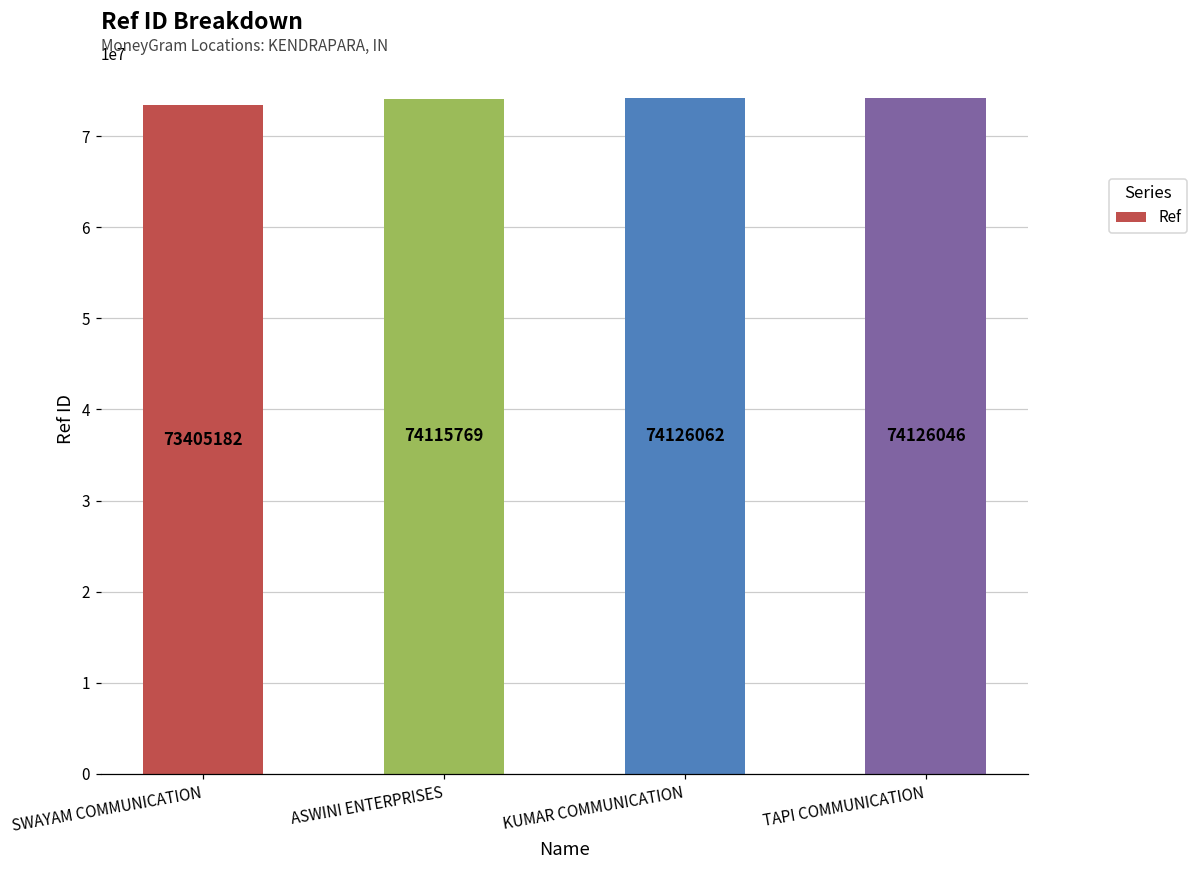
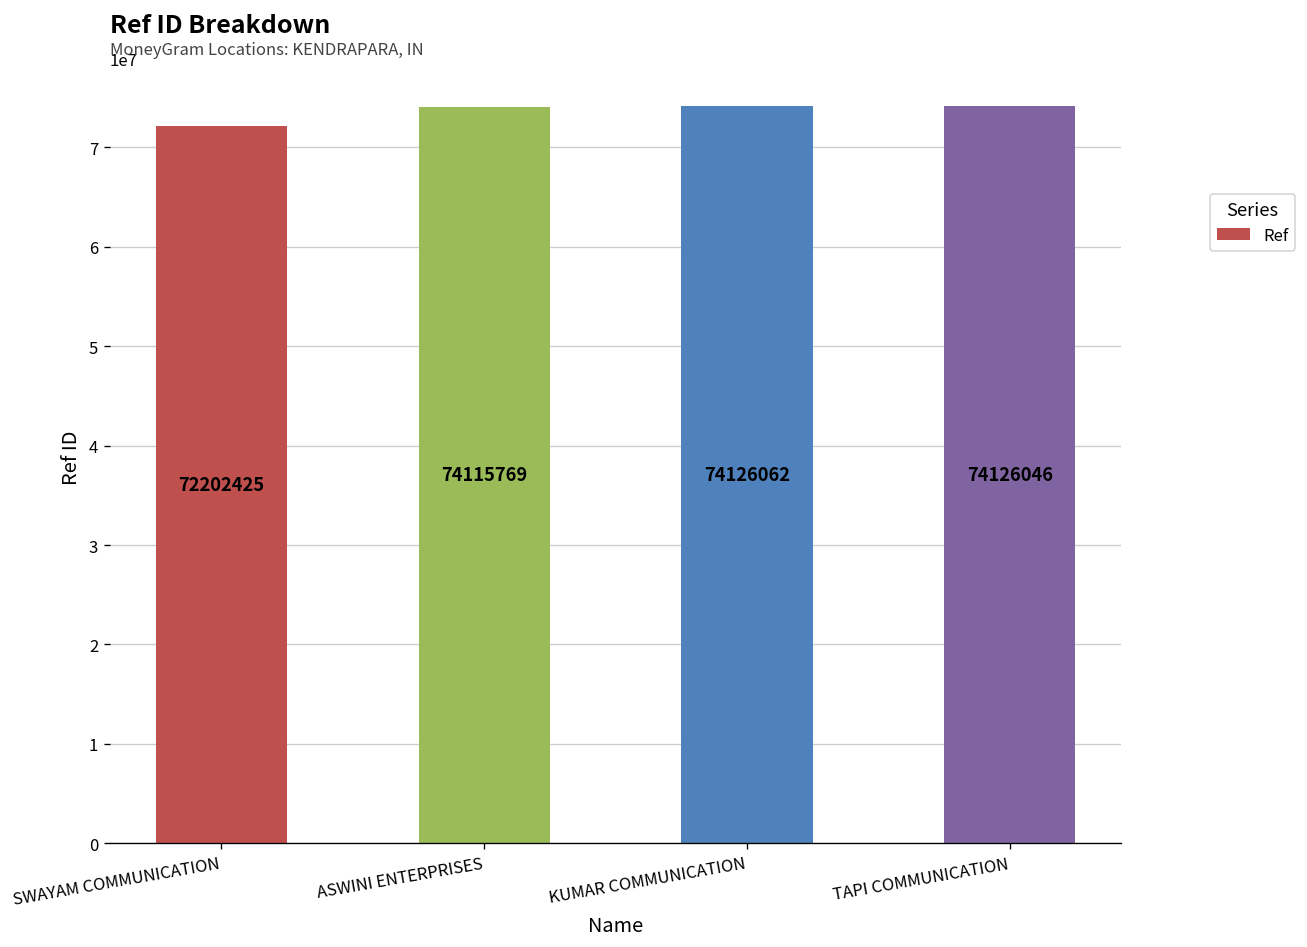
SWAYAM COMMUNICATION: 73405182 -> 72202425
